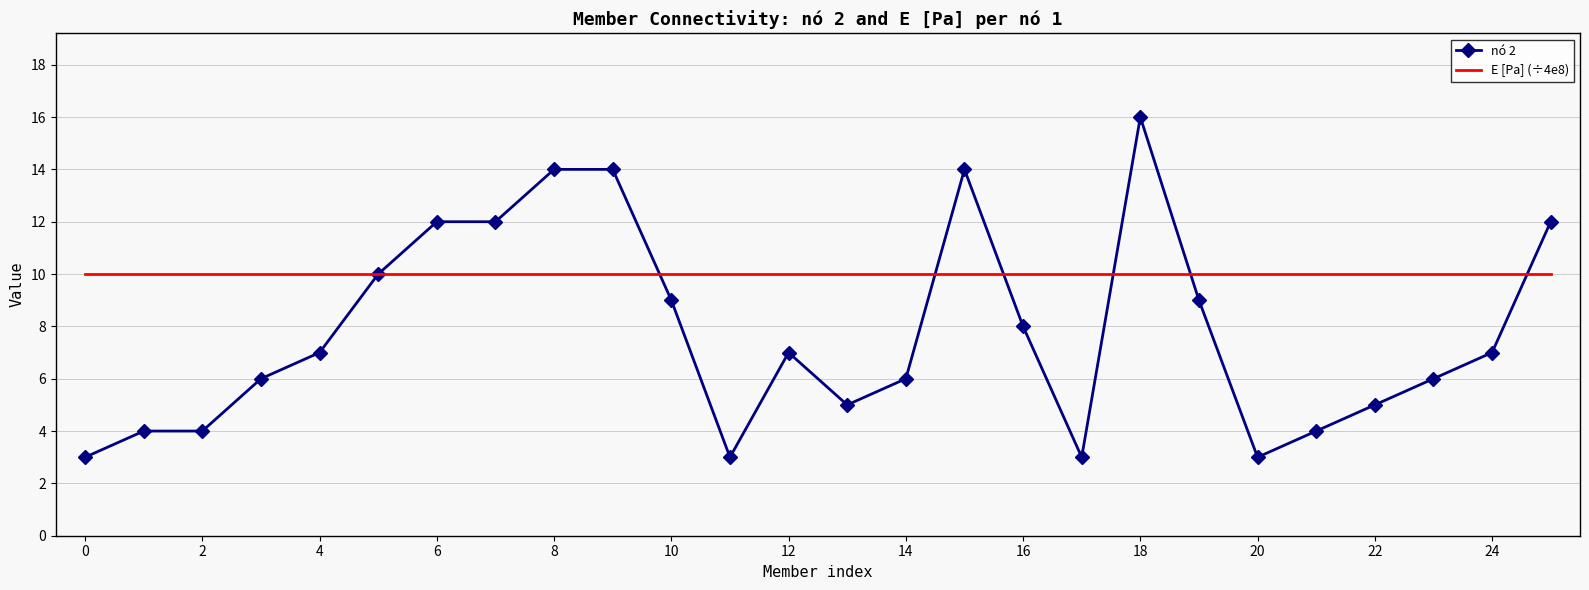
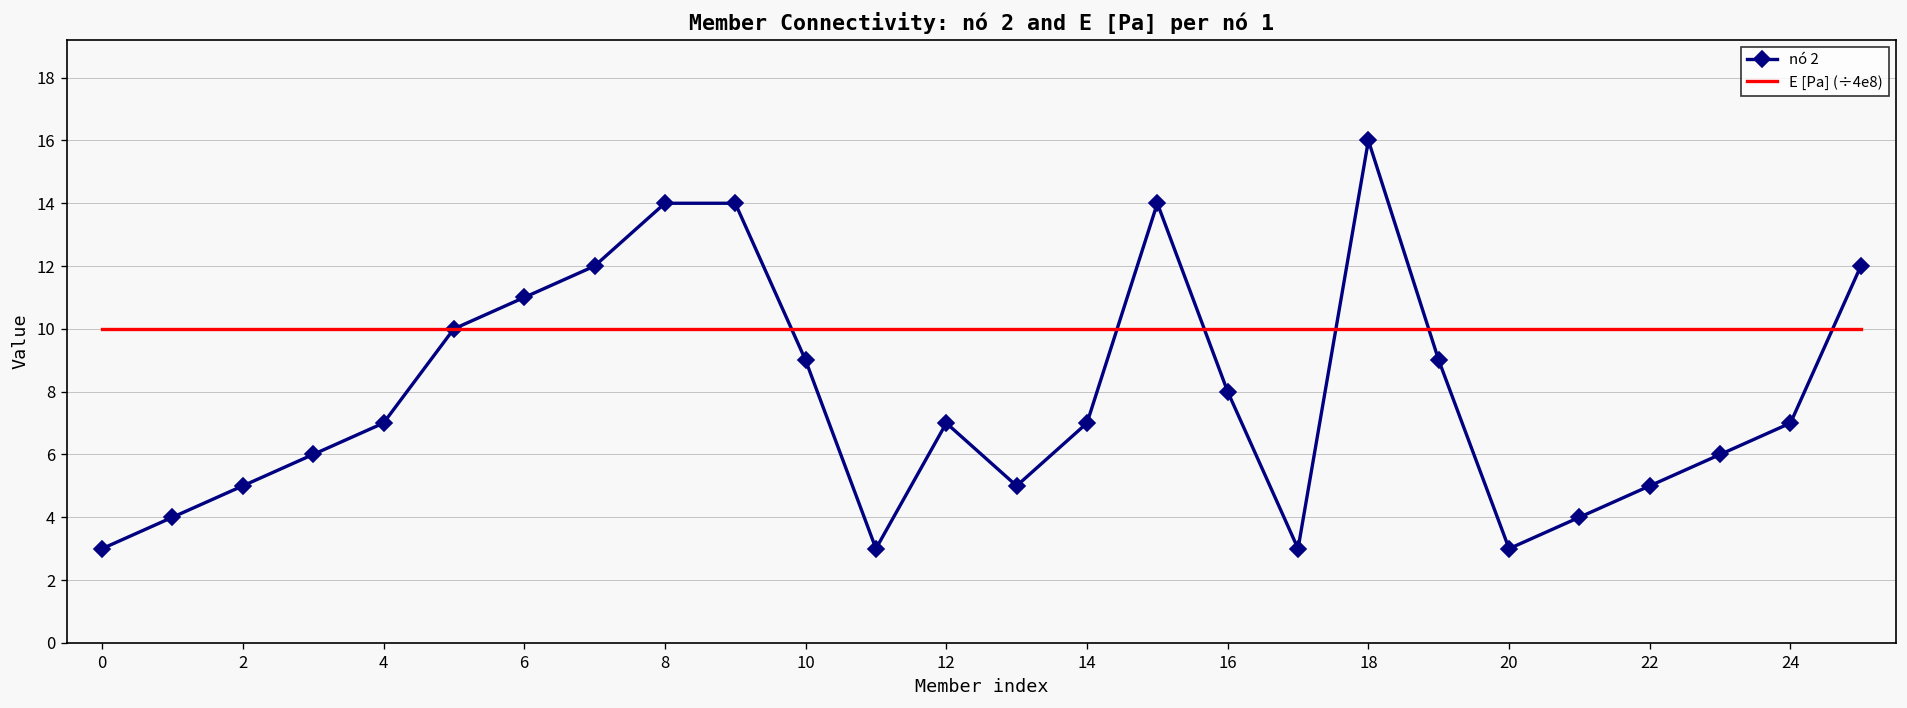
nó 2, 2: 4 -> 5
nó 2, 6: 12 -> 11
nó 2, 14: 6 -> 7
